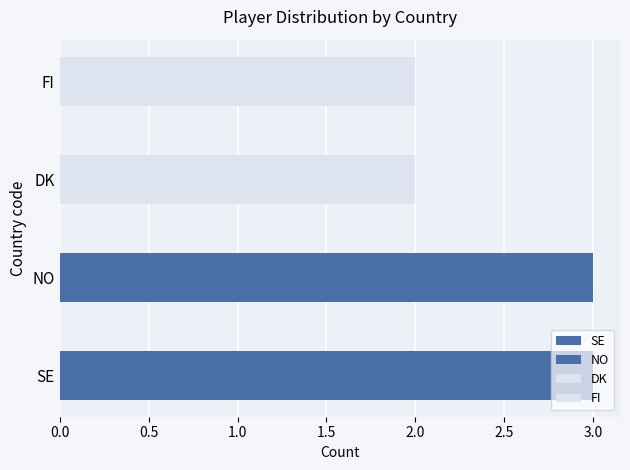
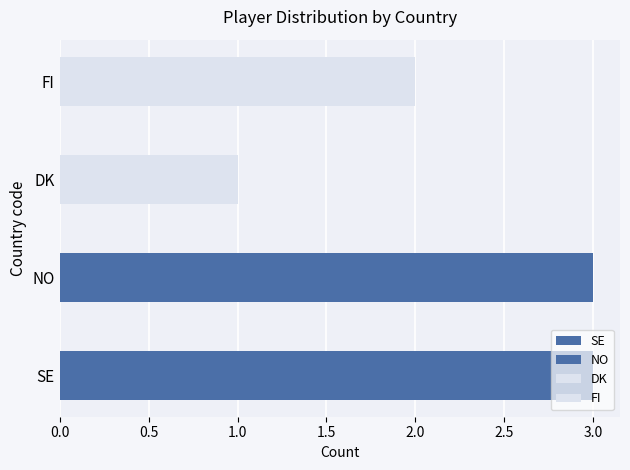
DK: 2 -> 1
